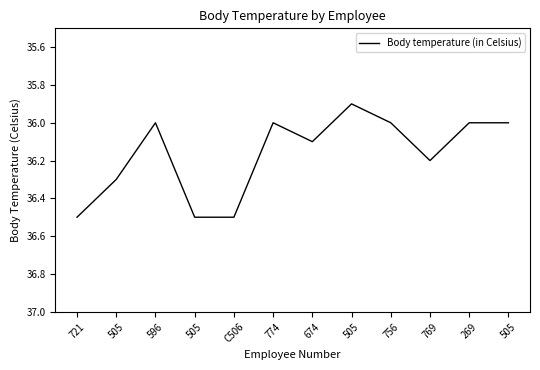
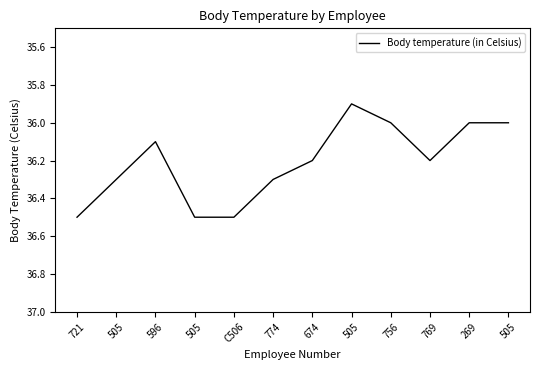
596: 36.0 -> 36.1
774: 36.0 -> 36.3
674: 36.1 -> 36.2
